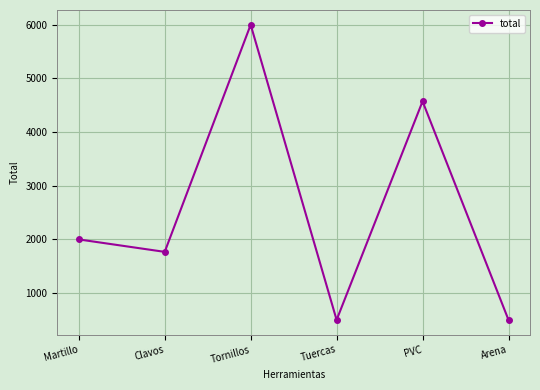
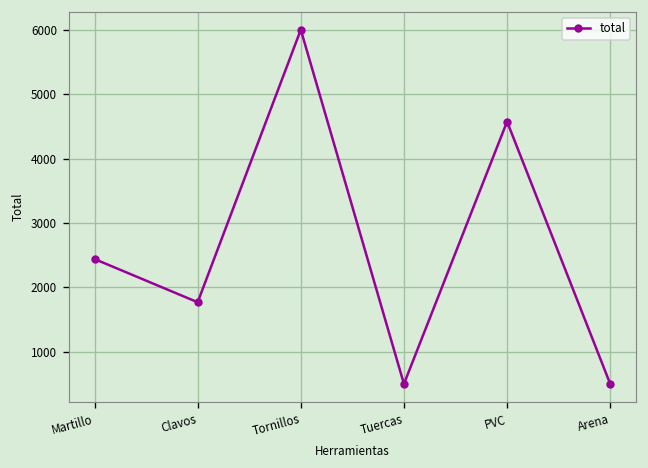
Martillo: 2000 -> 2400
